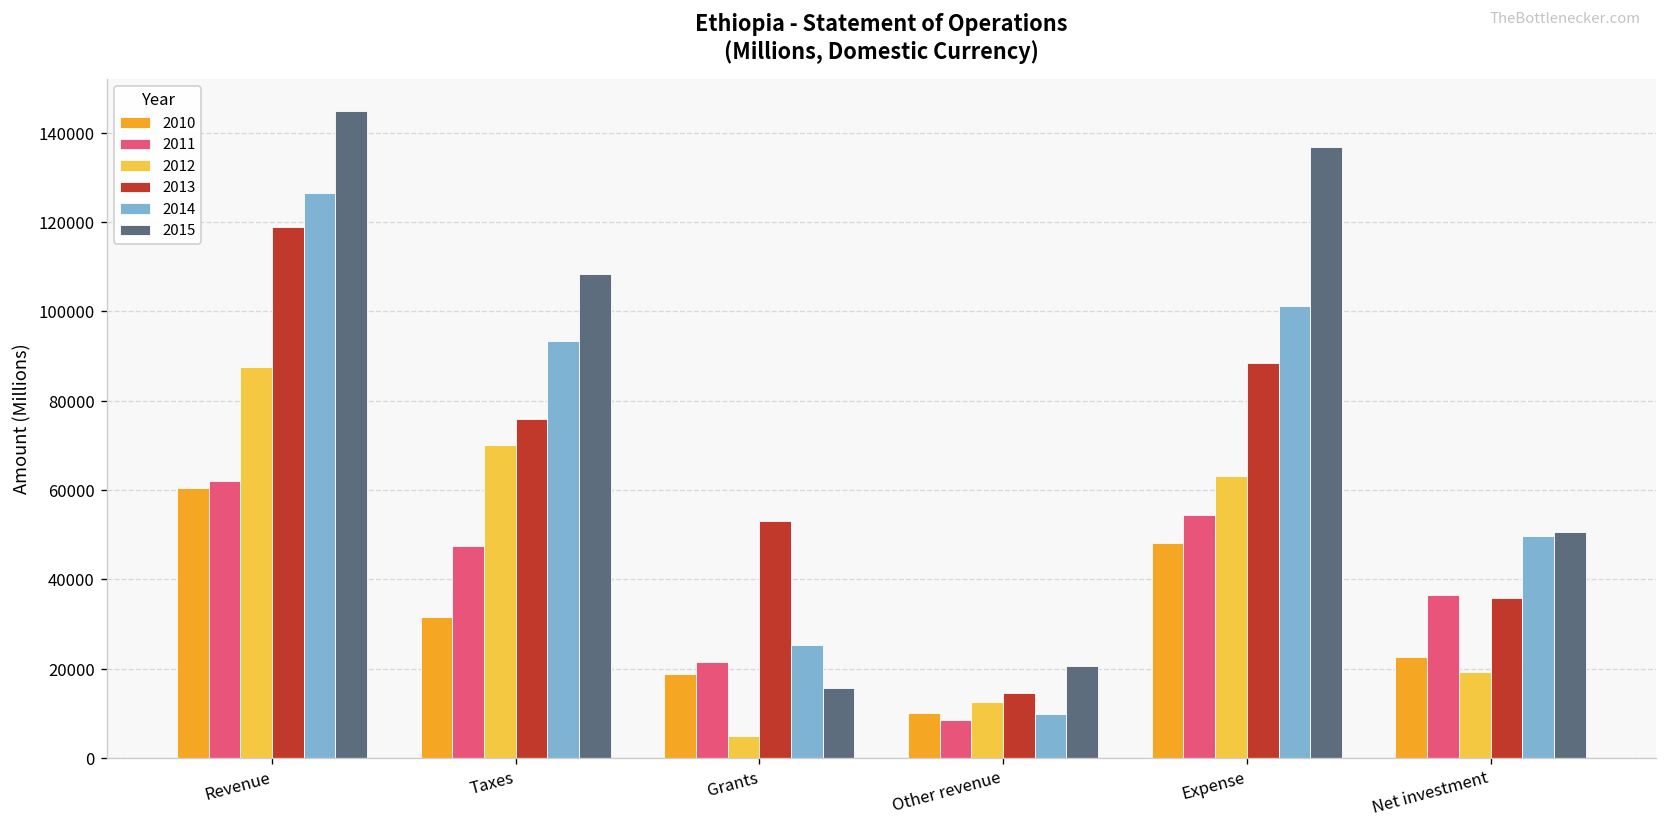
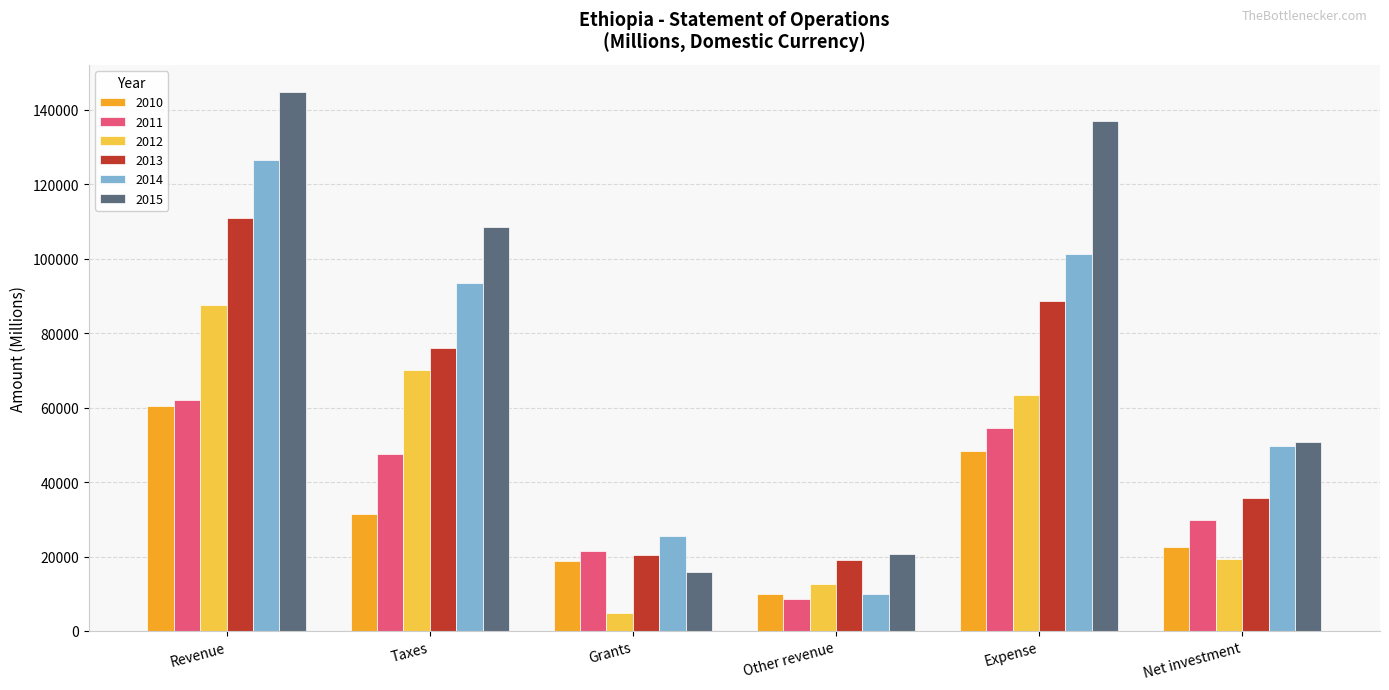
2013, Revenue: 119000 -> 111000
2013, Grants: 53000 -> 20000
2013, Other revenue: 15000 -> 19000
2011, Net investment: 37000 -> 30000
